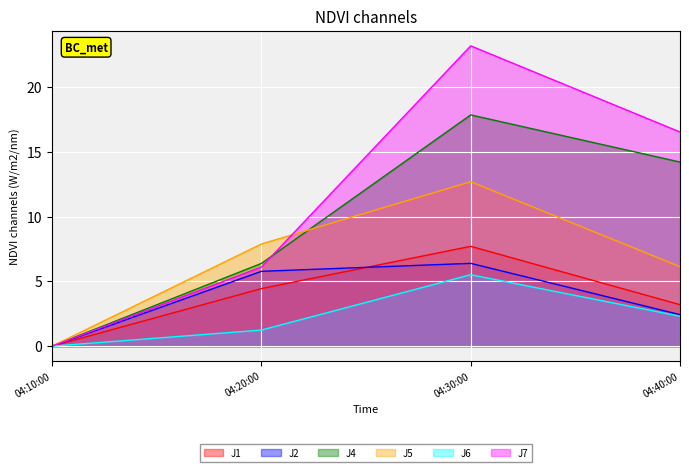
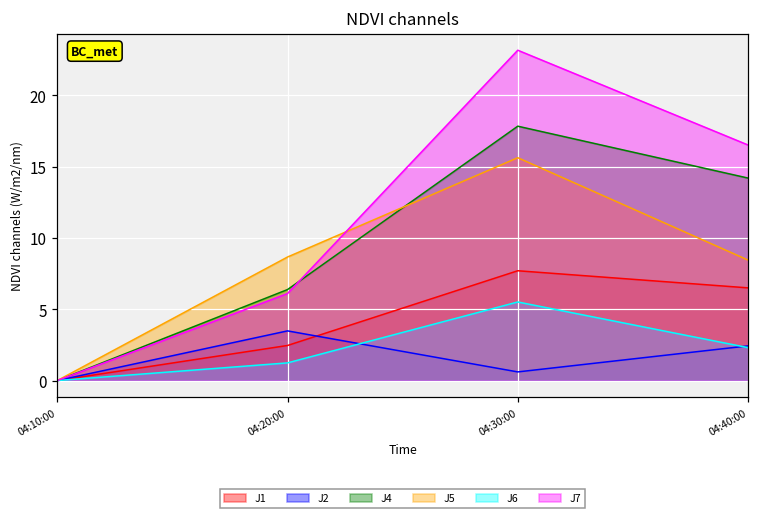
J1, 04:20:00: 4.4 -> 2.5
J2, 04:20:00: 5.8 -> 3.5
J5, 04:20:00: 7.9 -> 8.7
J2, 04:30:00: 6.4 -> 0.6
J5, 04:30:00: 12.7 -> 15.6
J1, 04:40:00: 3.2 -> 6.5
J5, 04:40:00: 6.1 -> 8.5
